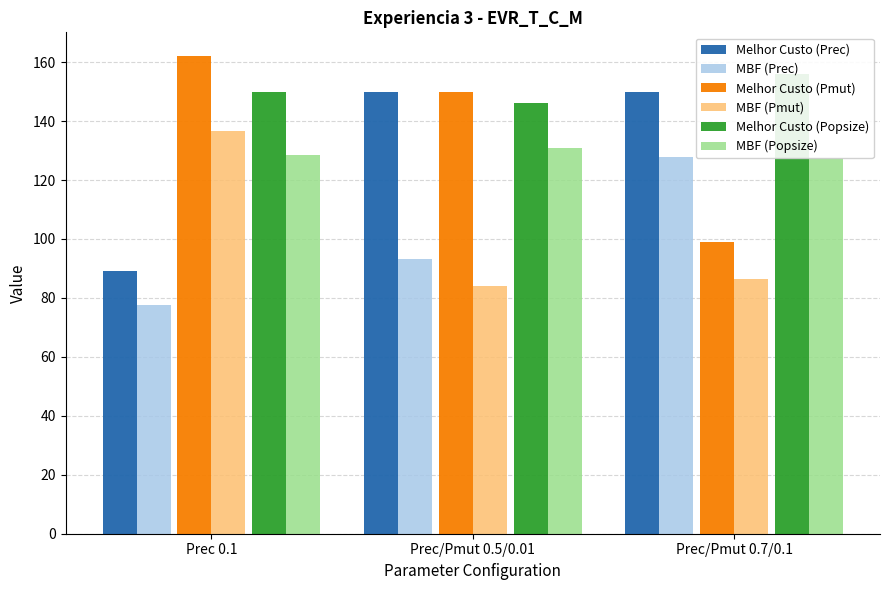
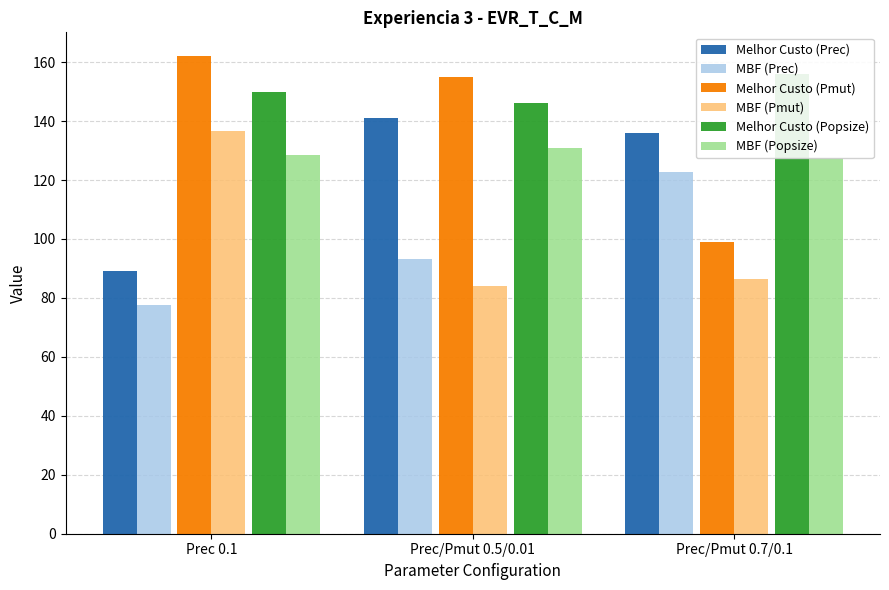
Melhor Custo (Prec), Prec/Pmut 0.5/0.01: 150 -> 141
Melhor Custo (Pmut), Prec/Pmut 0.5/0.01: 150 -> 155
Melhor Custo (Prec), Prec/Pmut 0.7/0.1: 150 -> 136
MBF (Prec), Prec/Pmut 0.7/0.1: 128 -> 123
